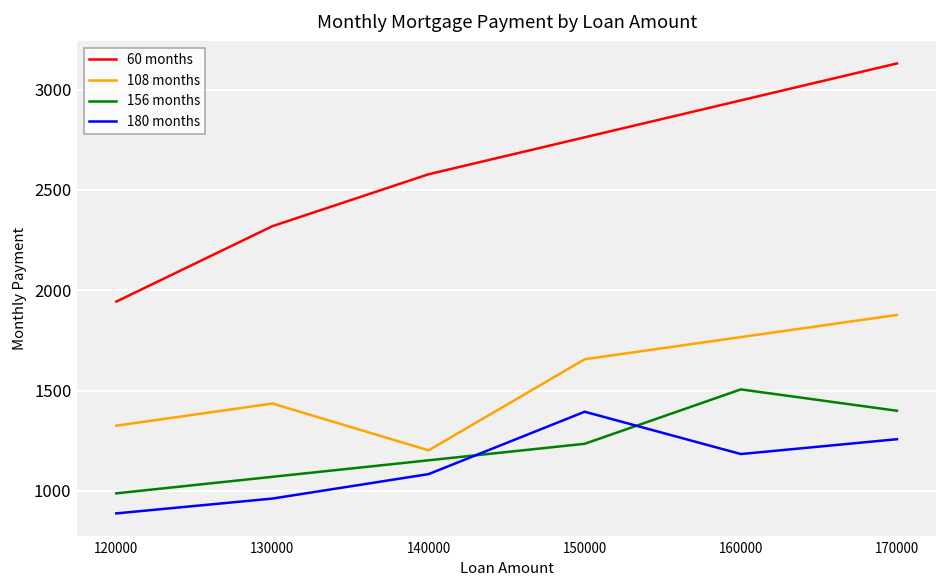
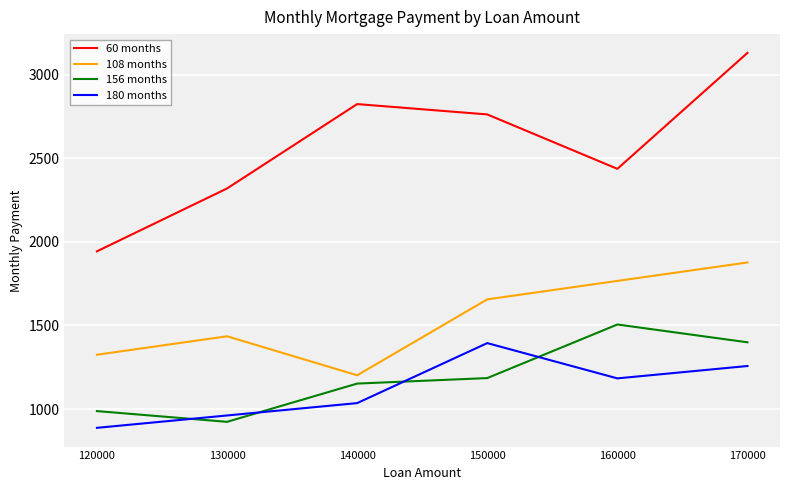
156 months, 130000: 1070 -> 920
60 months, 140000: 2580 -> 2820
180 months, 140000: 1080 -> 1040
156 months, 150000: 1230 -> 1190
60 months, 160000: 2950 -> 2440
